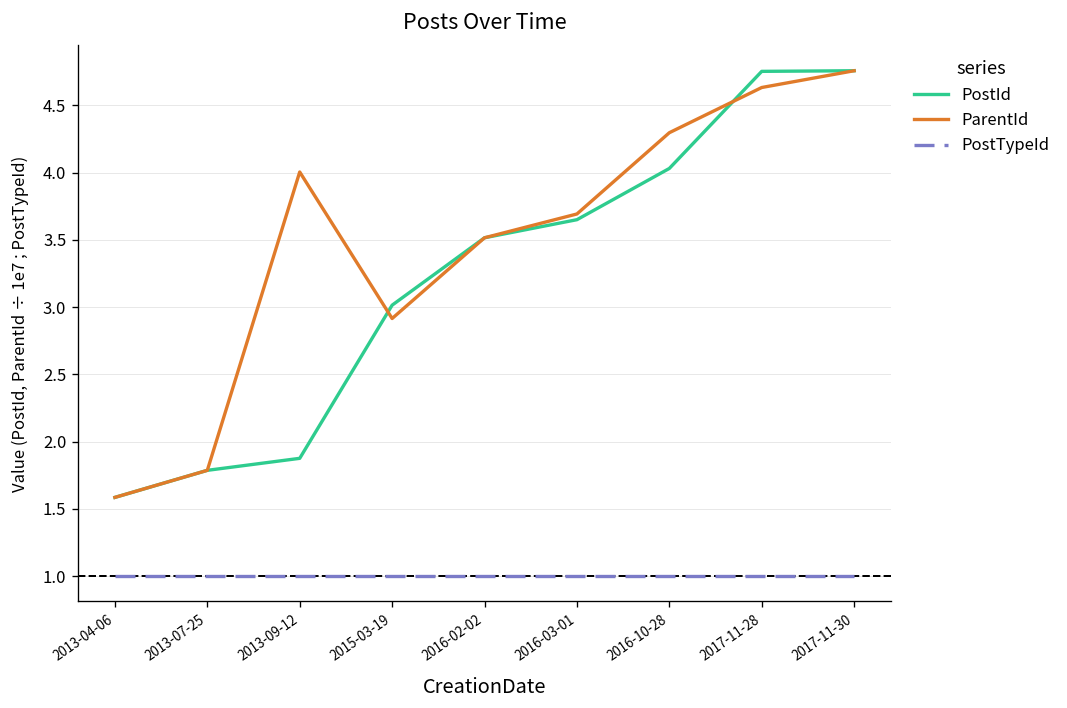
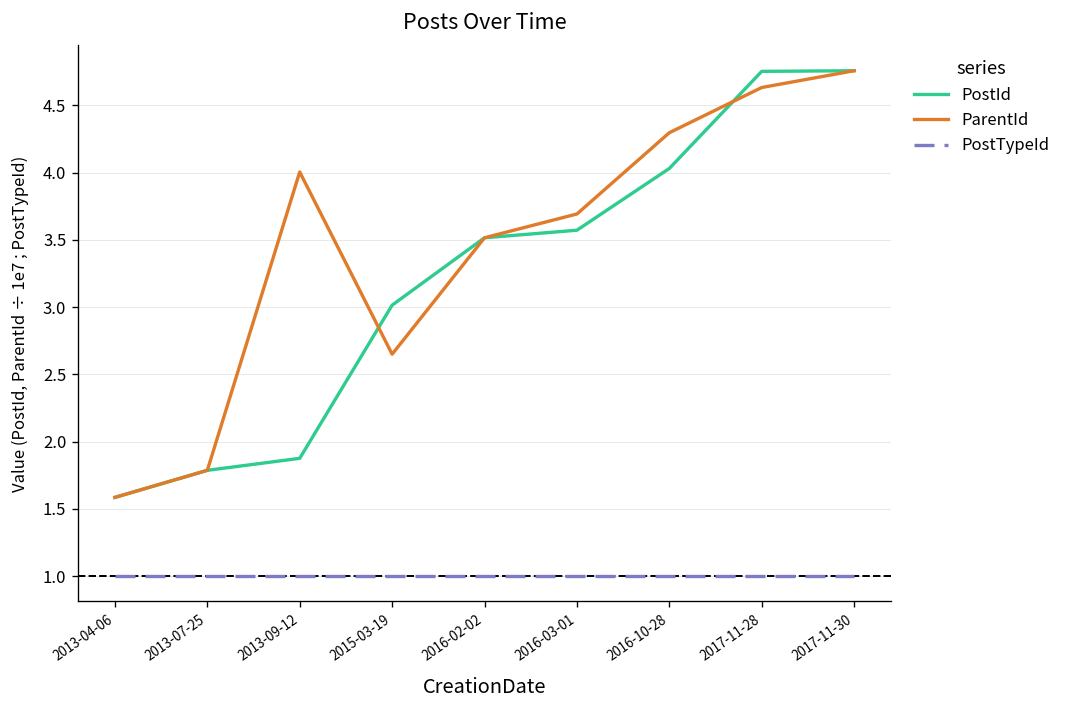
ParentId, 2015-03-19: 2.92 -> 2.65
PostId, 2016-03-01: 3.65 -> 3.57
